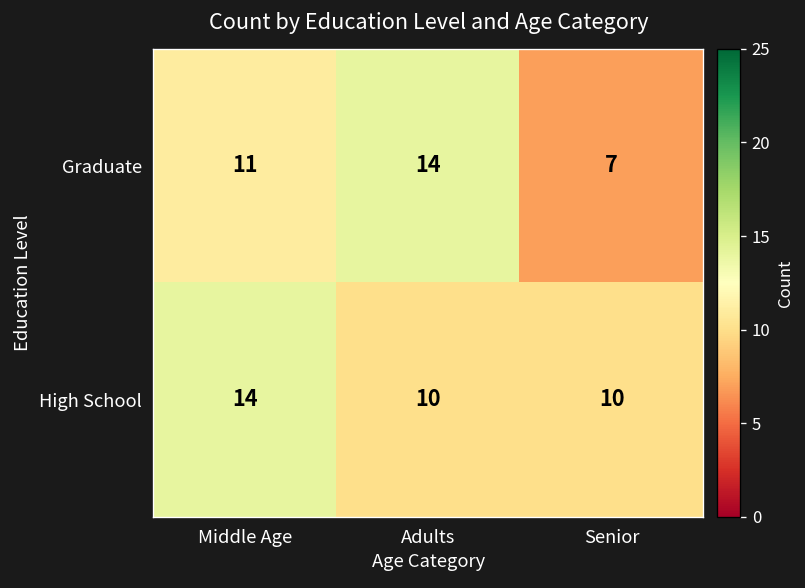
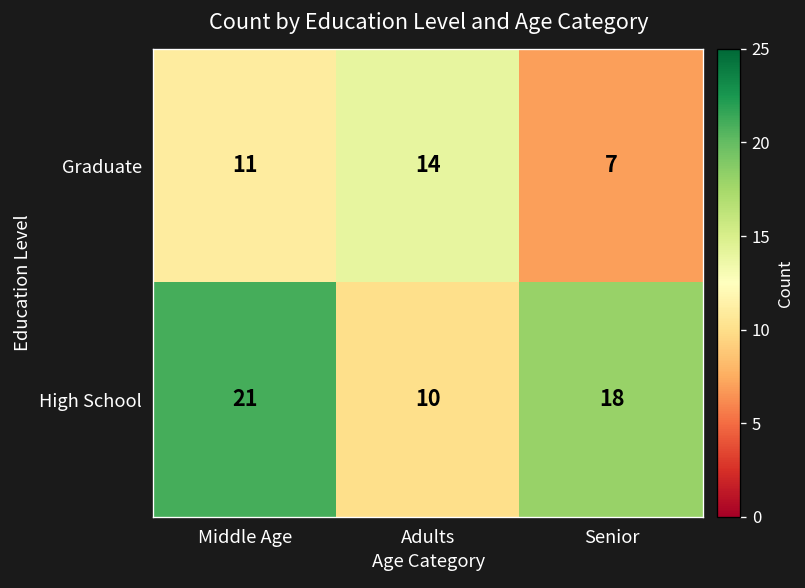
High School, Middle Age: 14 -> 21
High School, Senior: 10 -> 18
